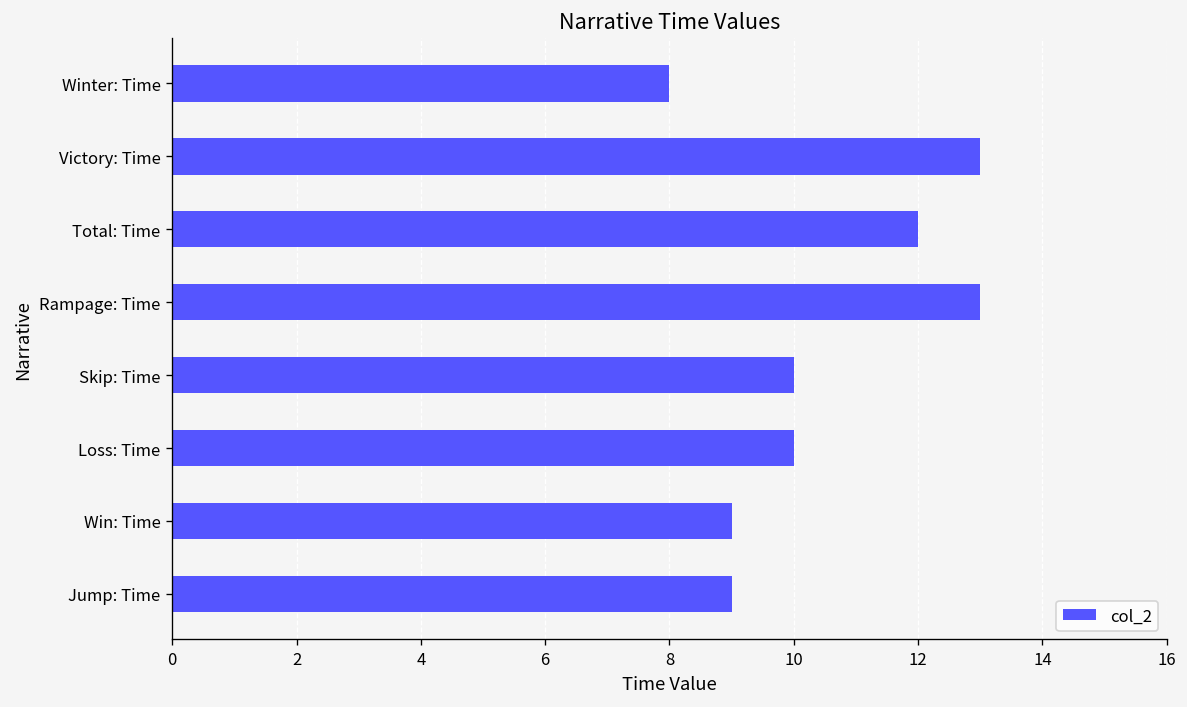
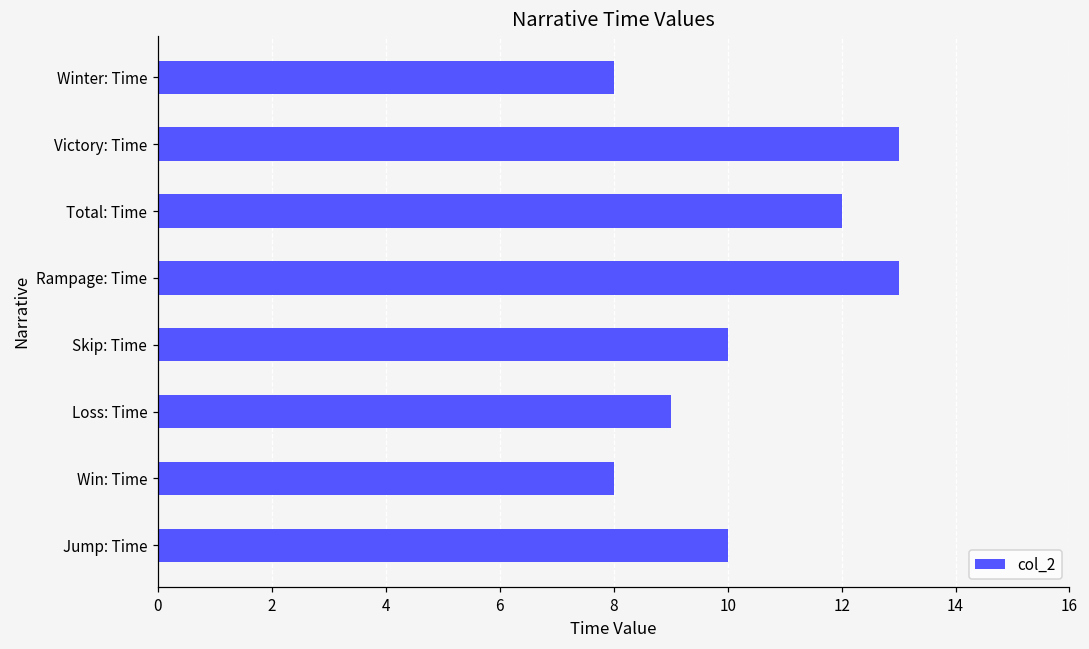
Loss: Time: 10 -> 9
Win: Time: 9 -> 8
Jump: Time: 9 -> 10
